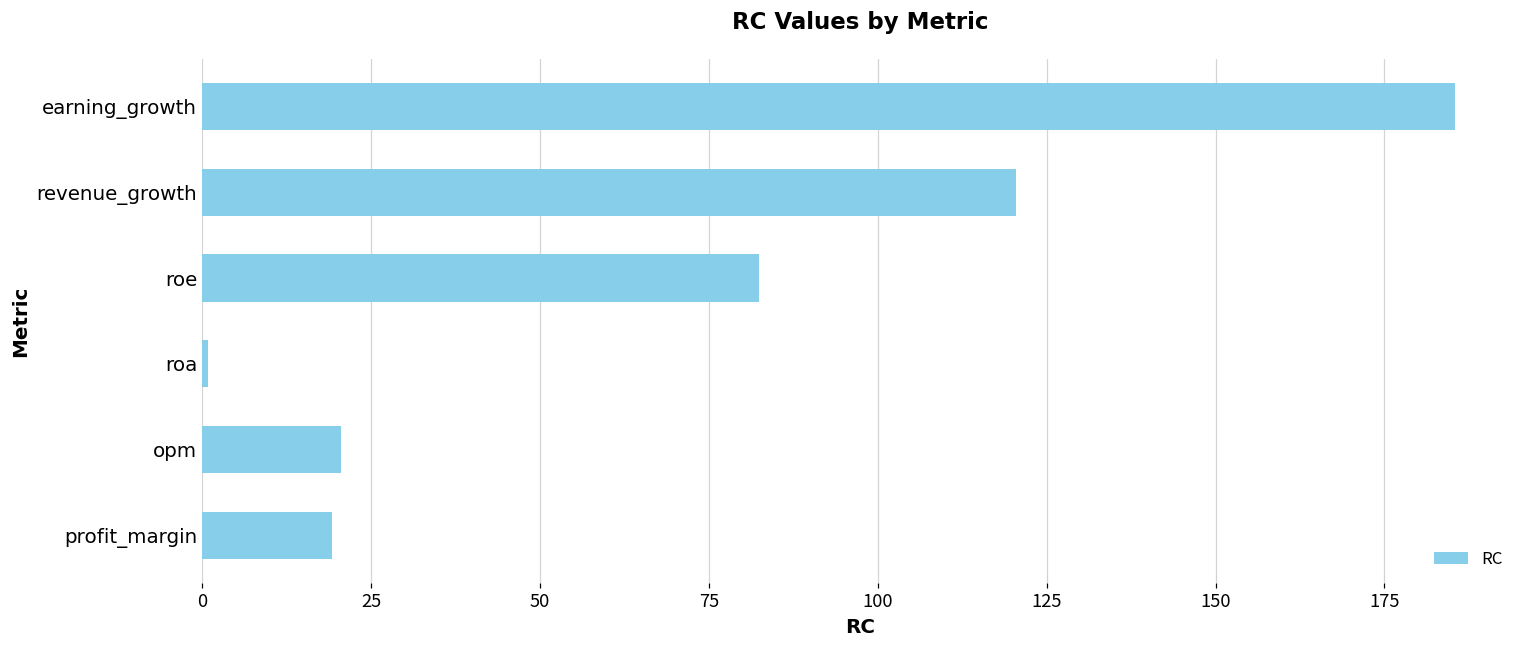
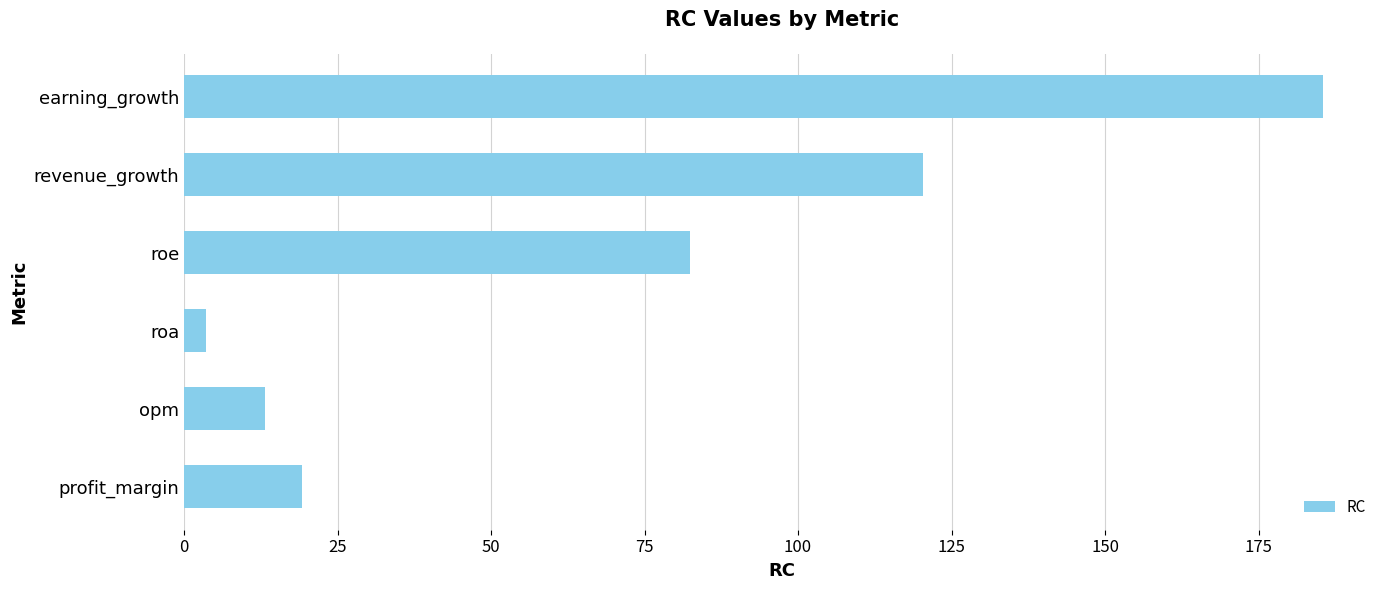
roa: 1 -> 4
opm: 21 -> 13
